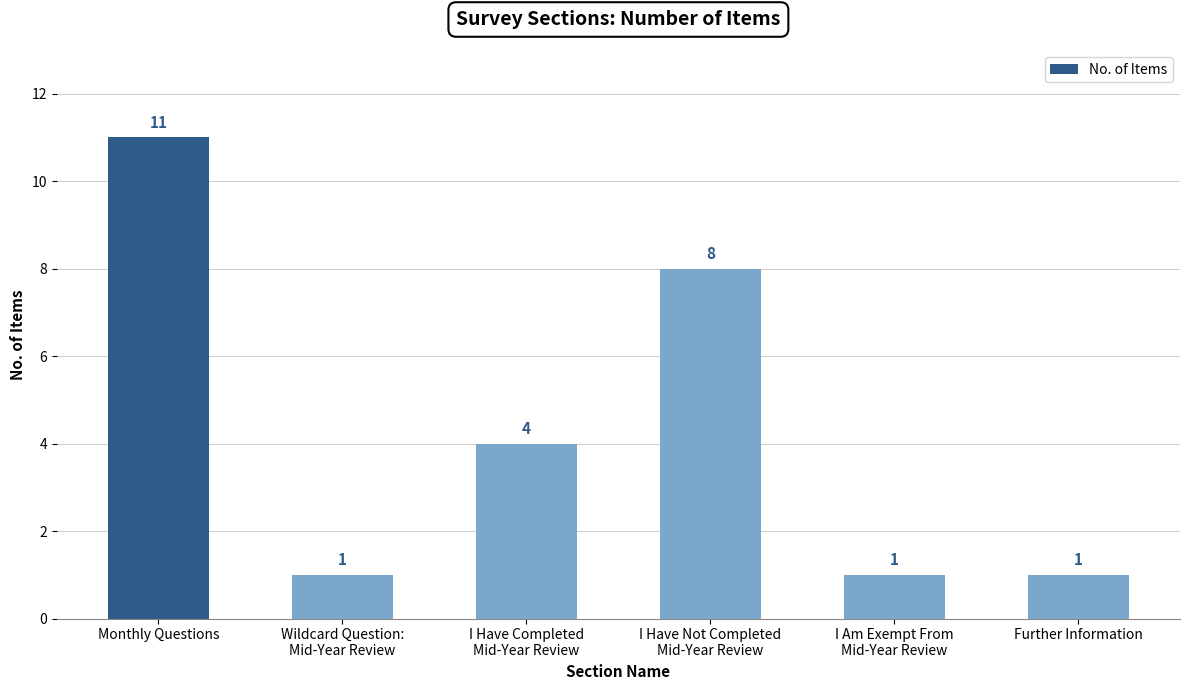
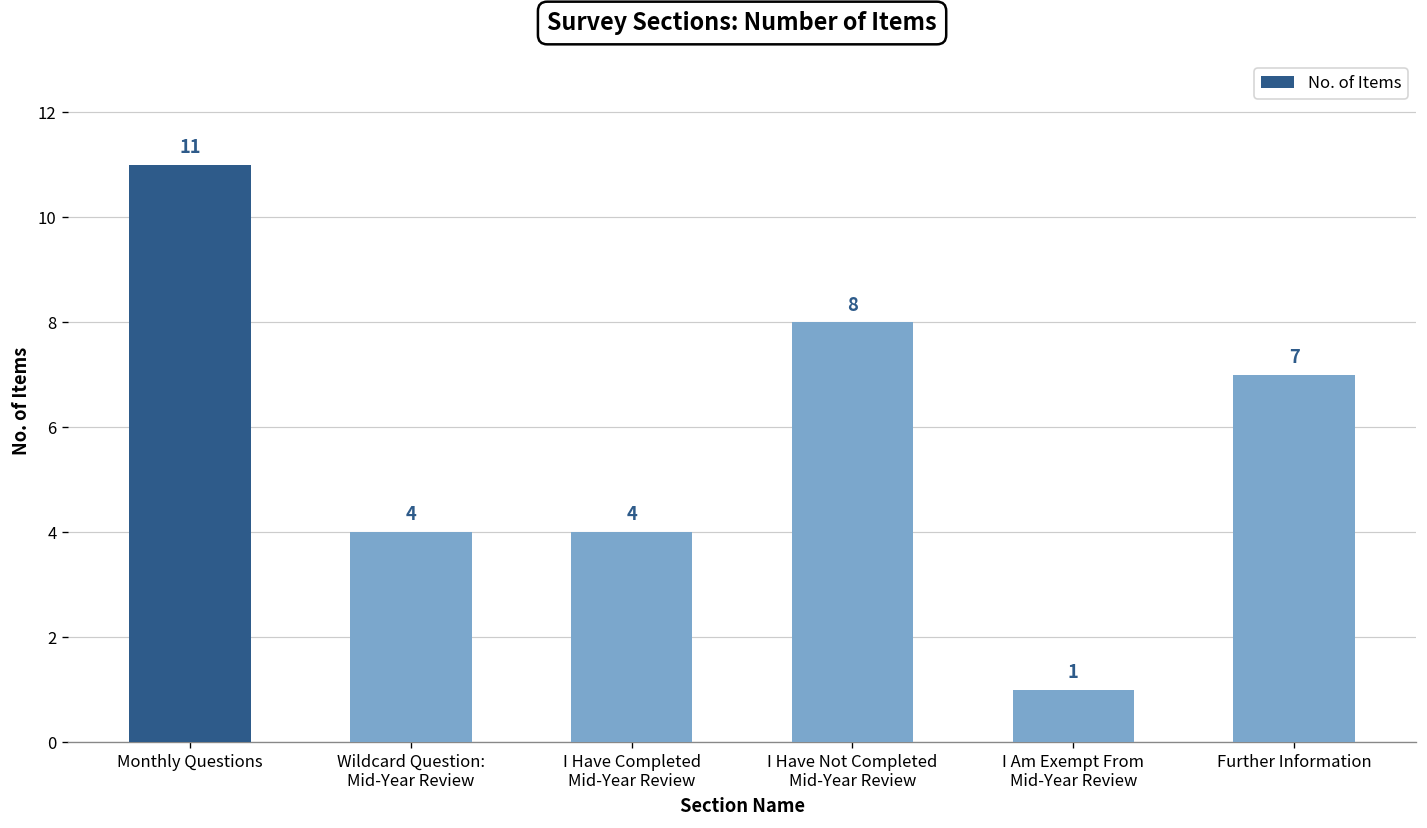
Wildcard Question: Mid-Year Review: 1 -> 4
Further Information: 1 -> 7
